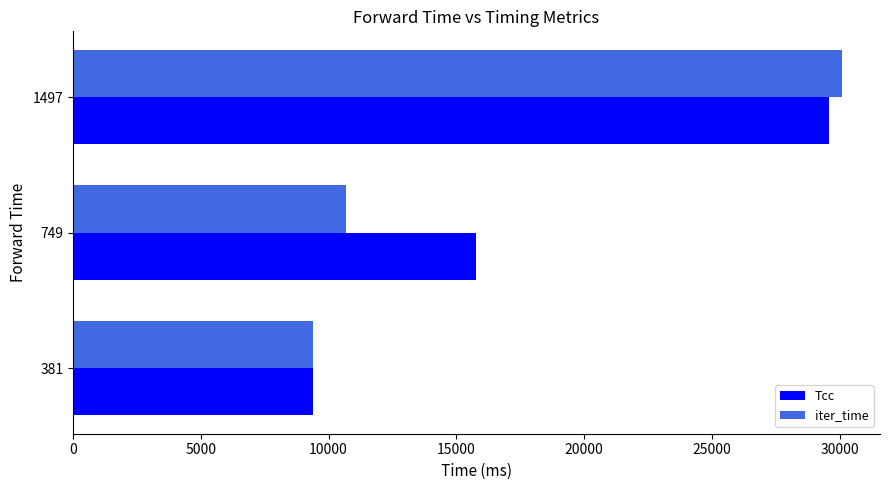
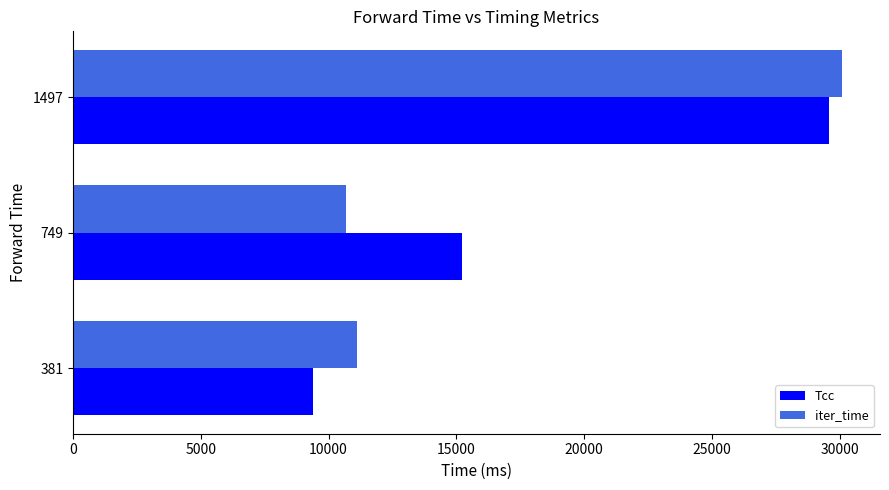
Tcc, 749: 15800 -> 15200
iter_time, 381: 9400 -> 11100
